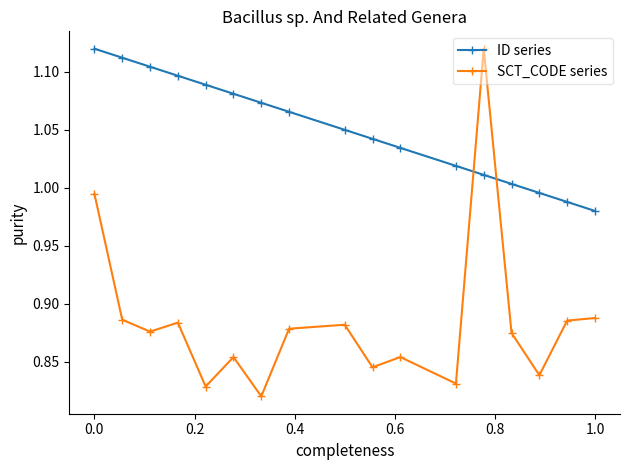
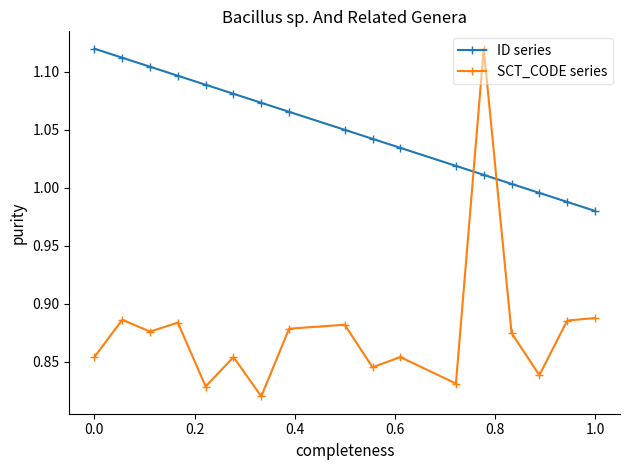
SCT_CODE series, 0.0: 0.995 -> 0.854
